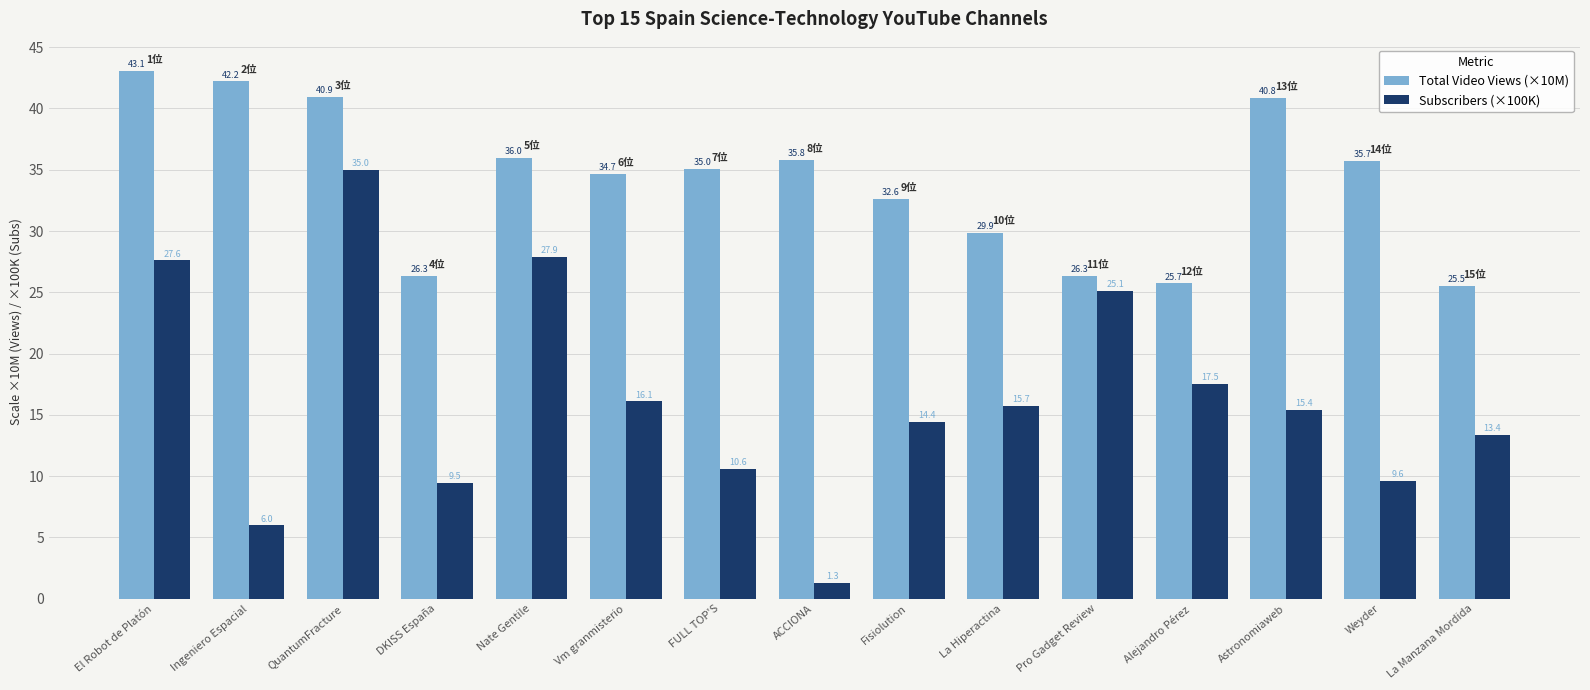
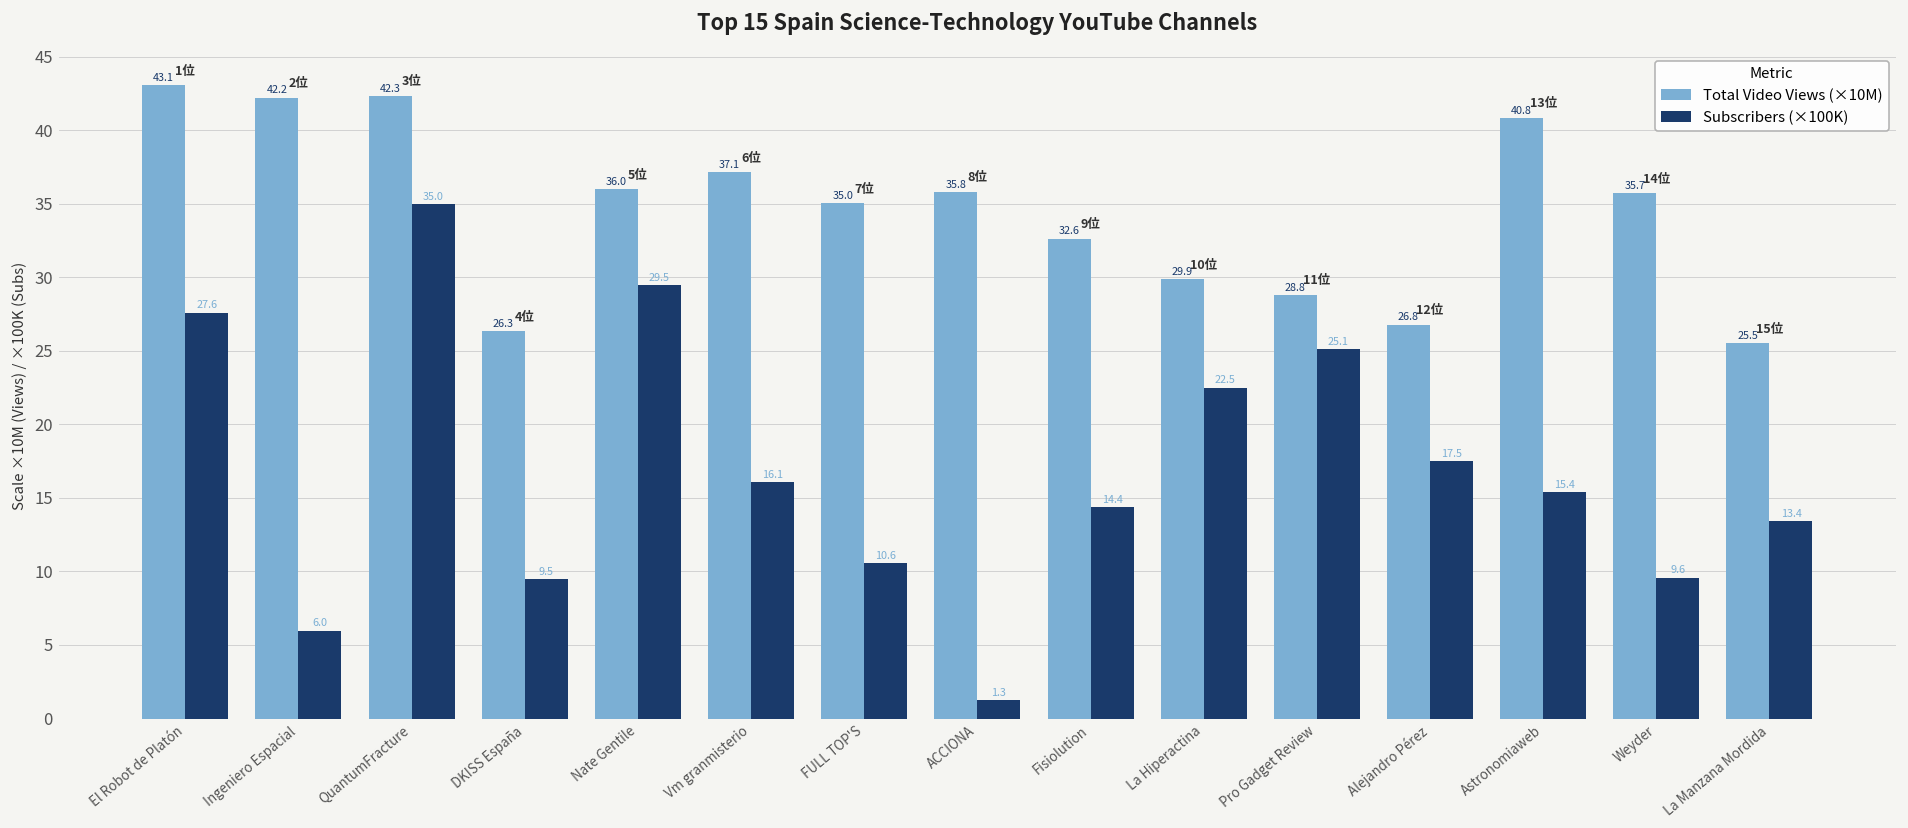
Total Video Views (×10M), QuantumFracture: 40.9 -> 42.3
Subscribers (×100K), Nate Gentile: 27.9 -> 29.5
Total Video Views (×10M), Vm granmisterio: 34.7 -> 37.1
Subscribers (×100K), La Hiperactina: 15.7 -> 22.5
Total Video Views (×10M), Pro Gadget Review: 26.3 -> 28.8
Total Video Views (×10M), Alejandro Pérez: 25.7 -> 26.8
